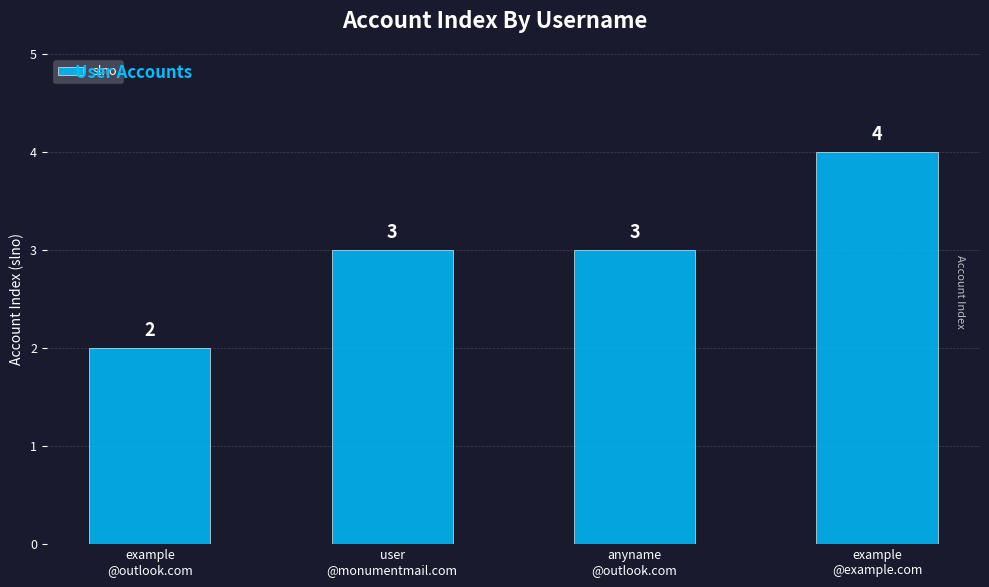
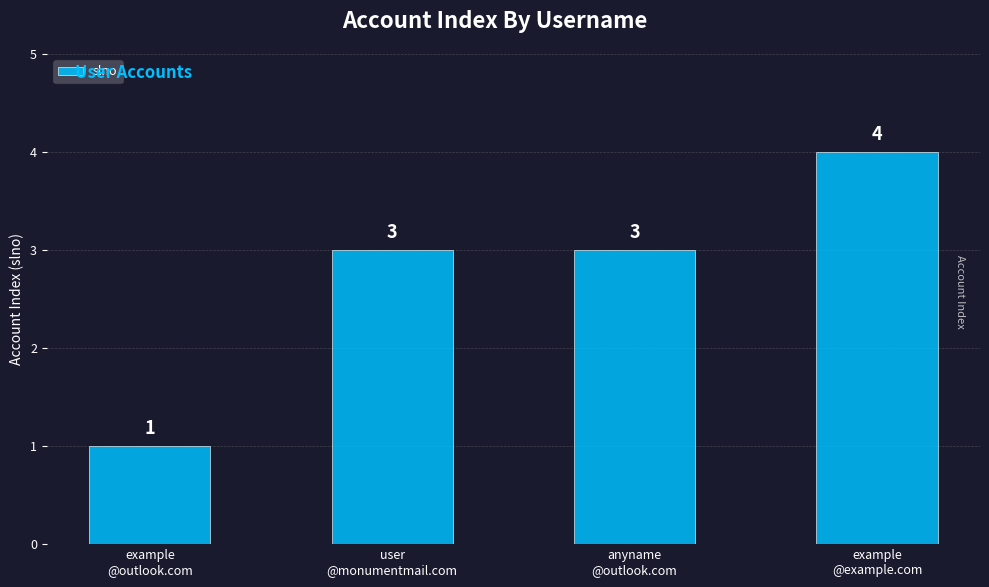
example @outlook.com: 2 -> 1
